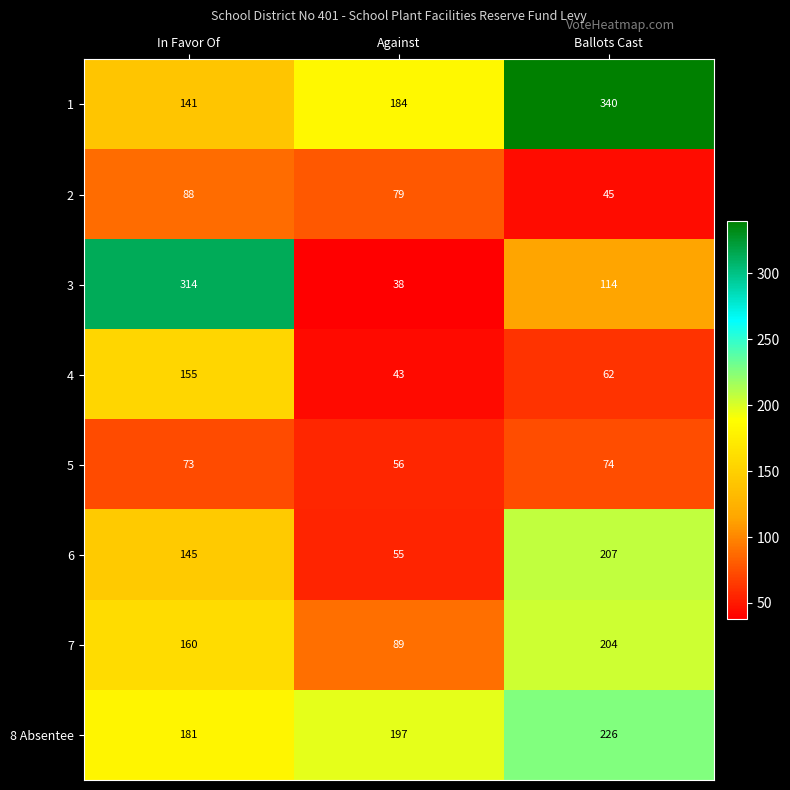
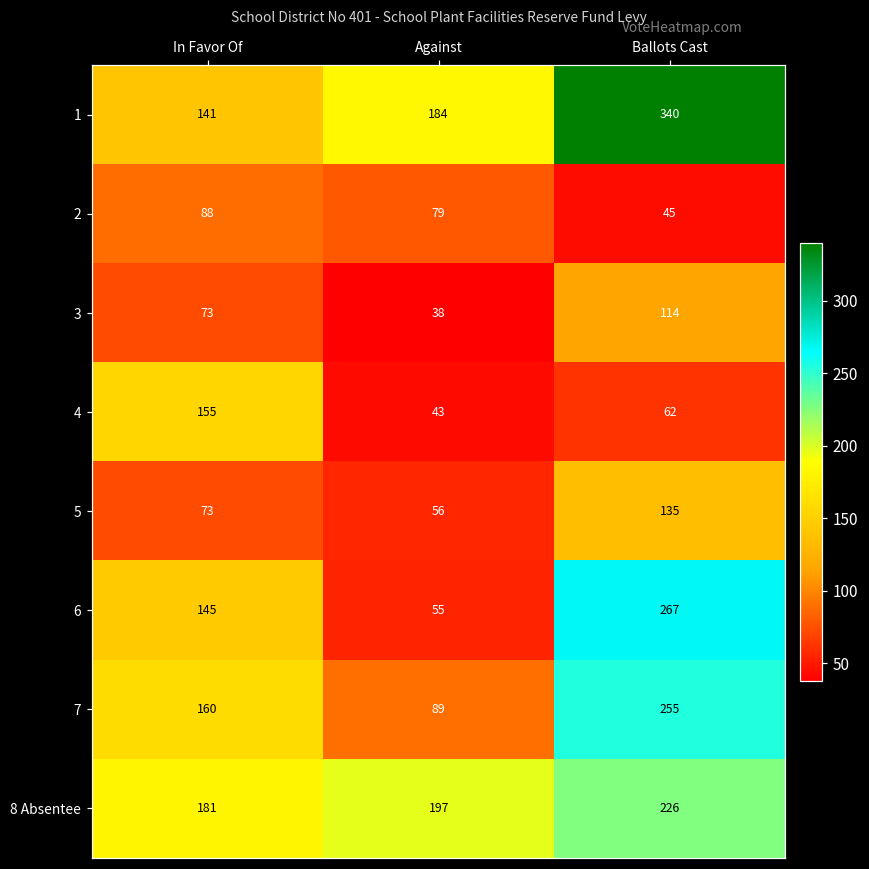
3, In Favor Of: 314 -> 73
5, Ballots Cast: 74 -> 135
6, Ballots Cast: 207 -> 267
7, Ballots Cast: 204 -> 255
